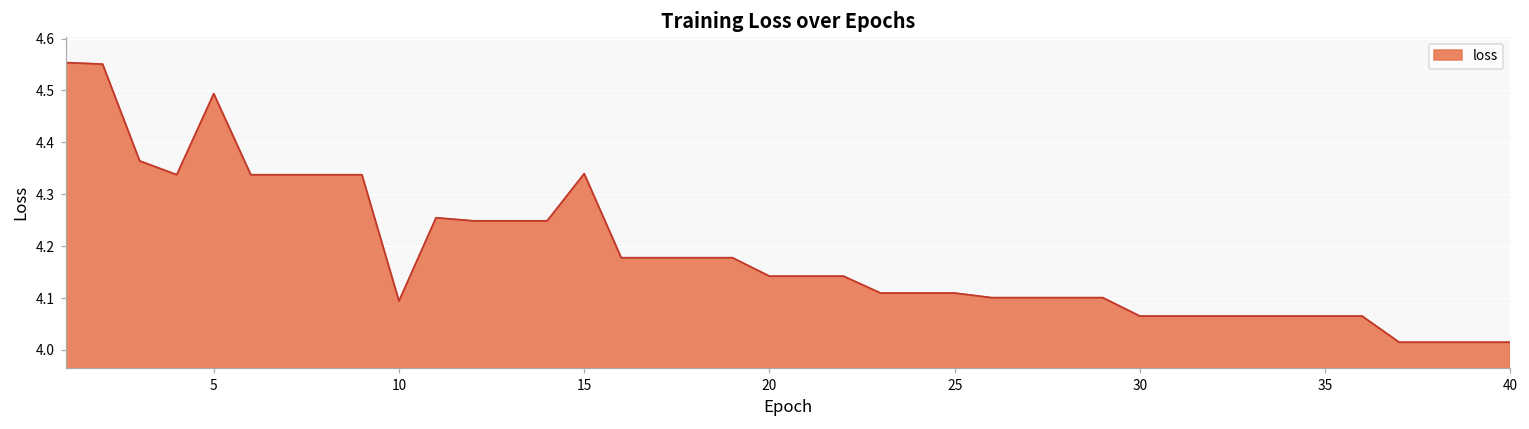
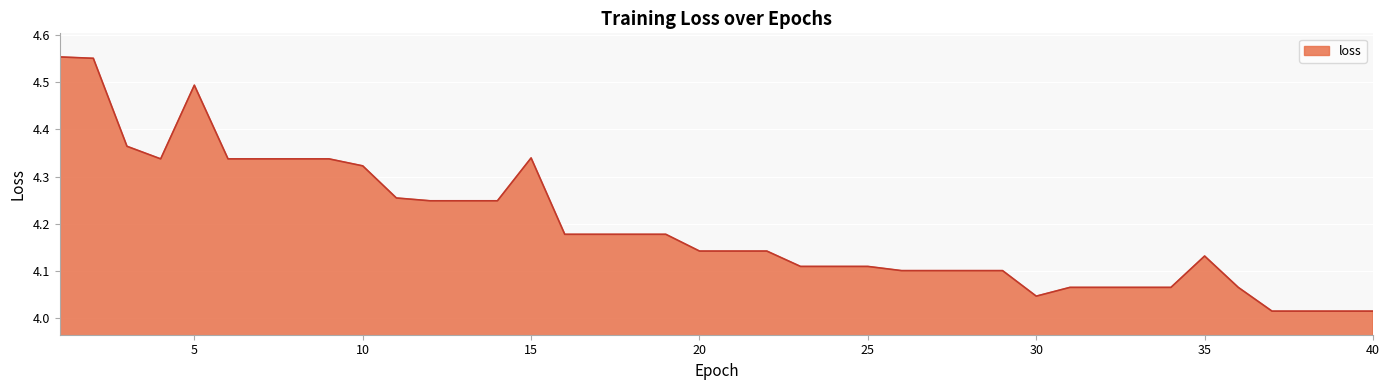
10: 4.09 -> 4.32
30: 4.07 -> 4.05
35: 4.07 -> 4.13
